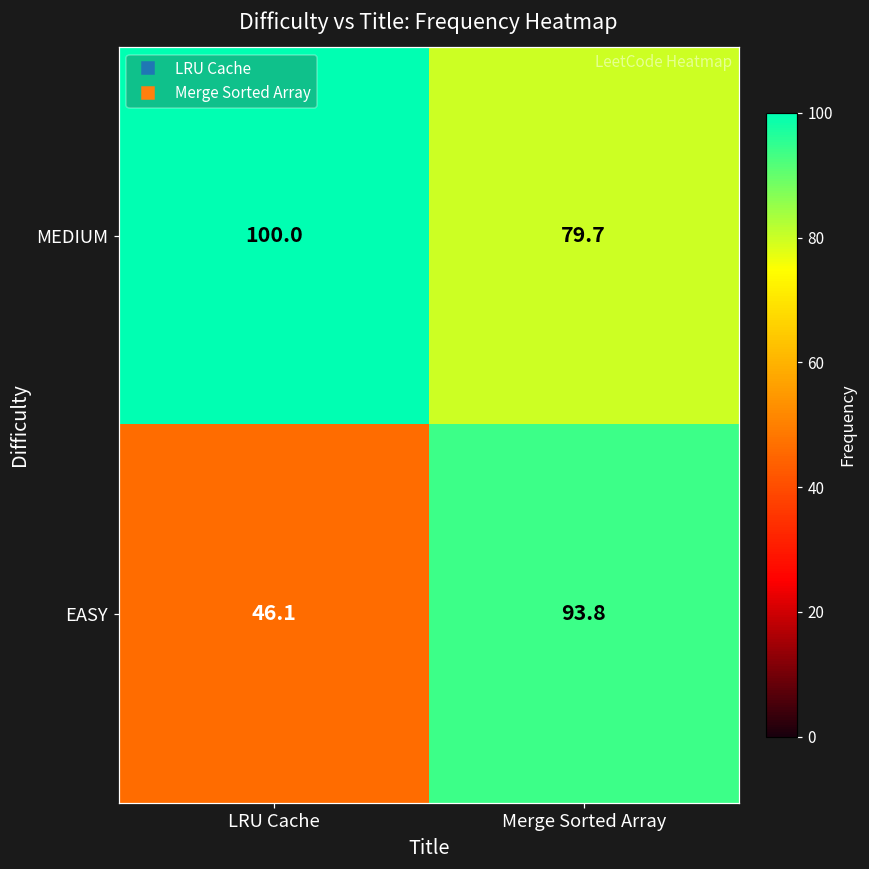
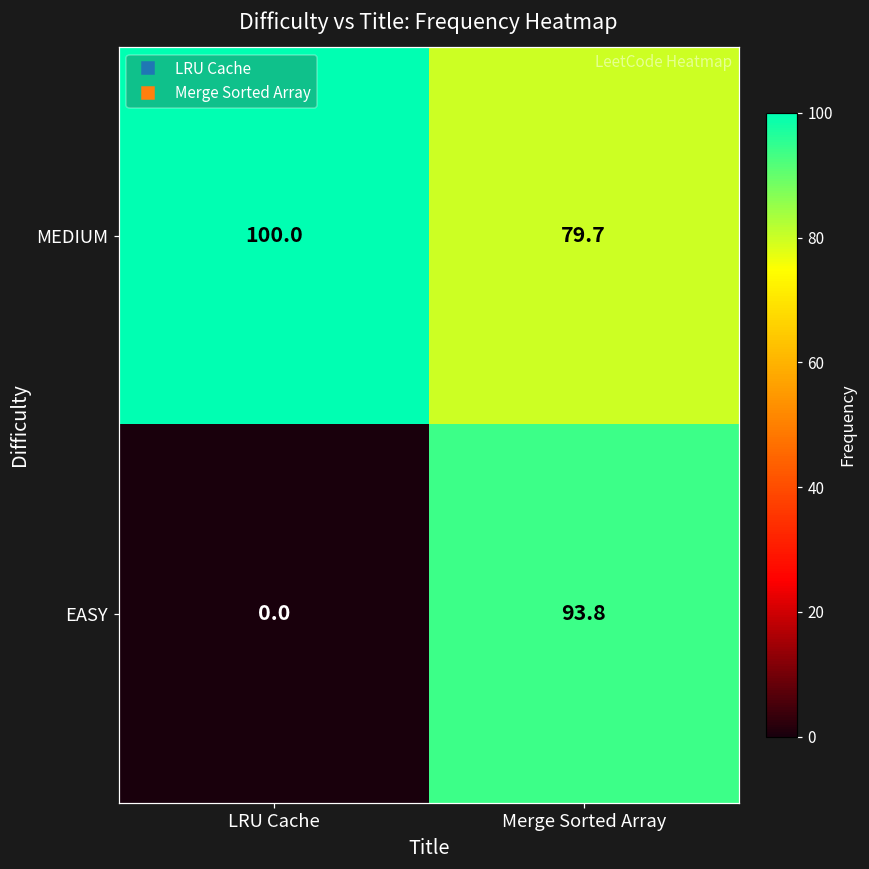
EASY, LRU Cache: 46.1 -> 0.0
